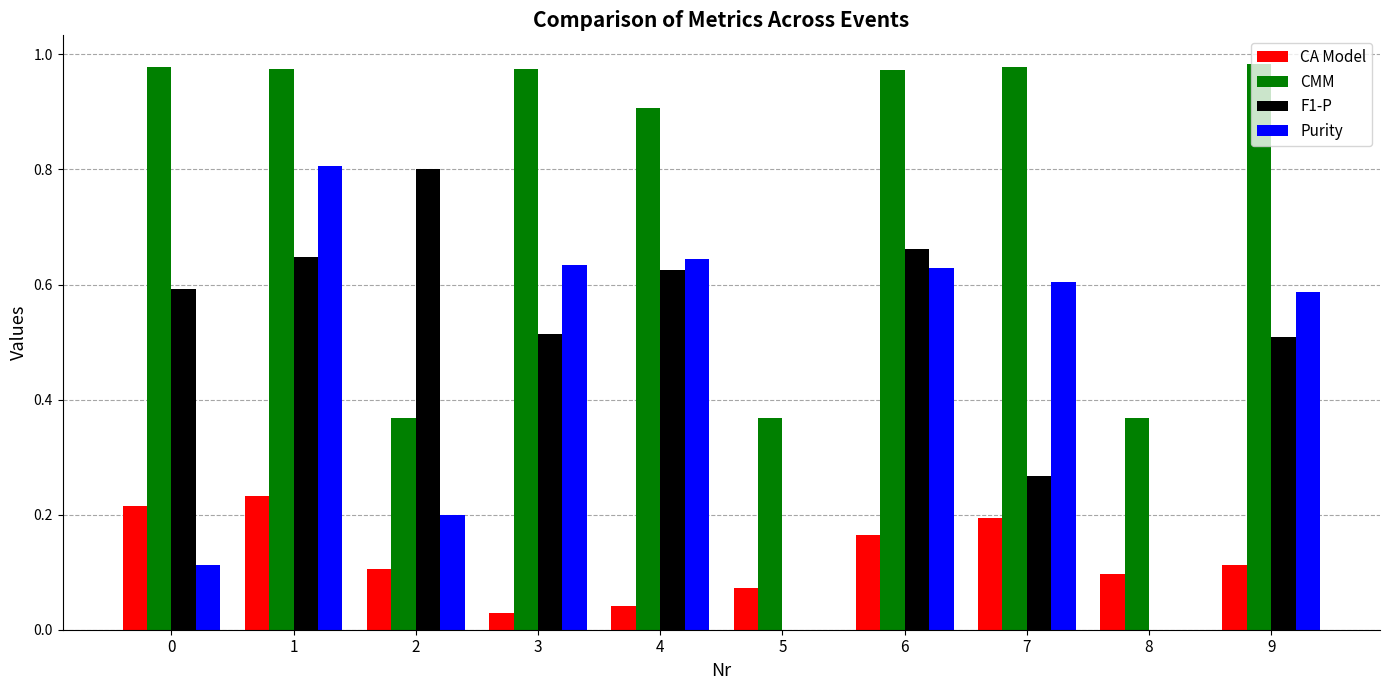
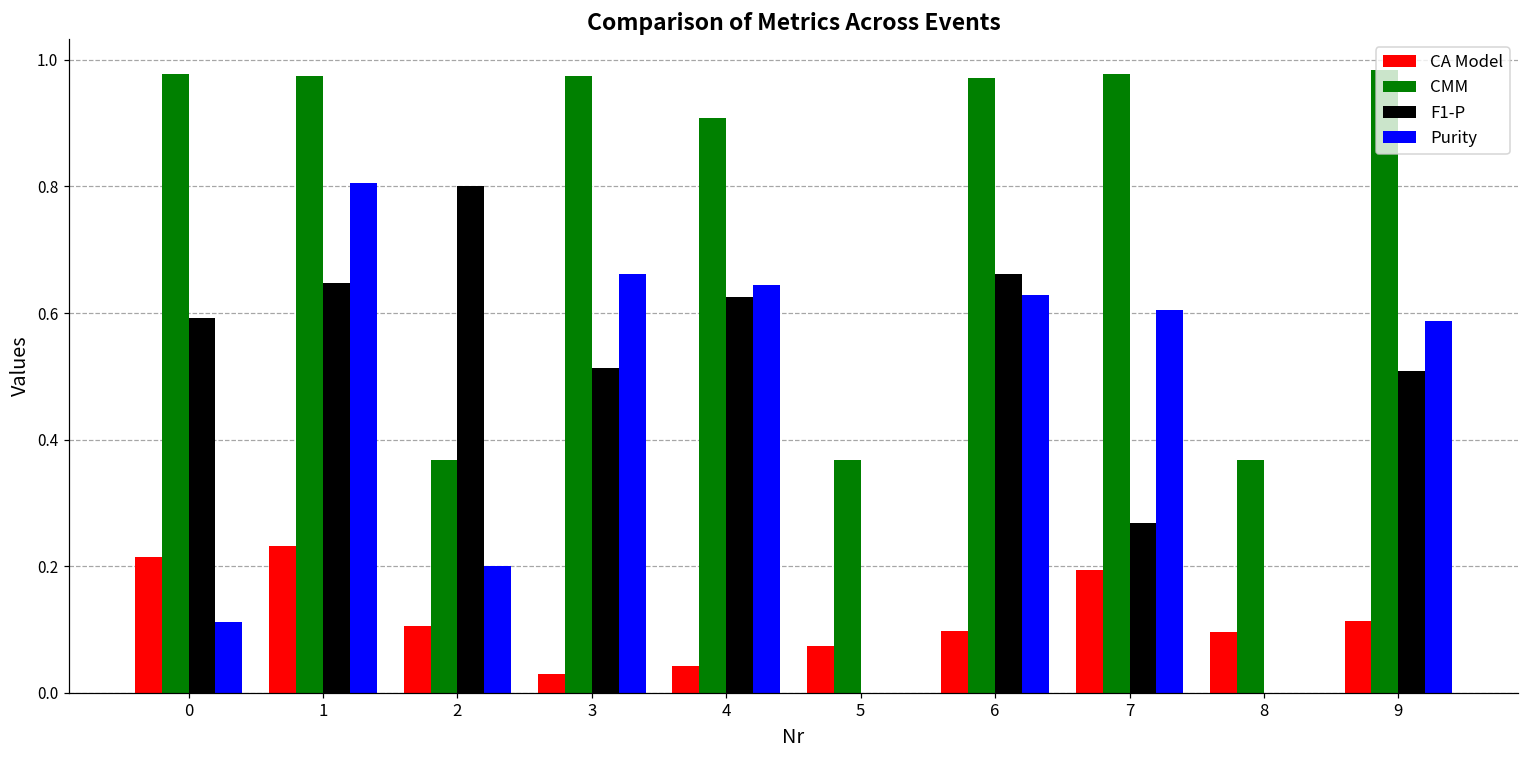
Purity, 3: 0.63 -> 0.66
CA Model, 6: 0.16 -> 0.10
